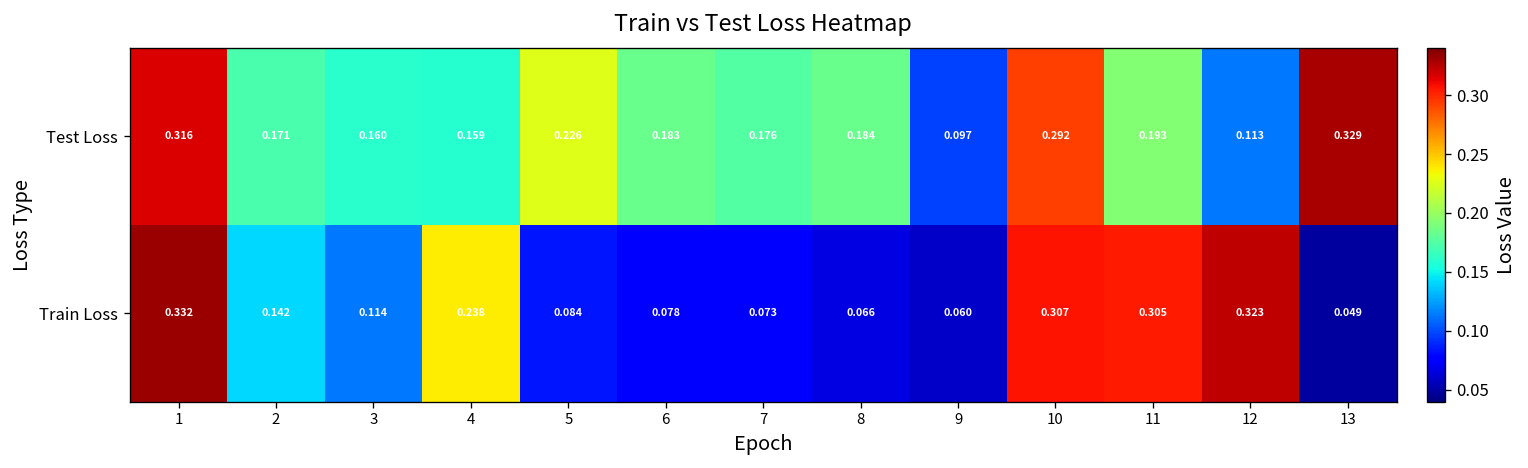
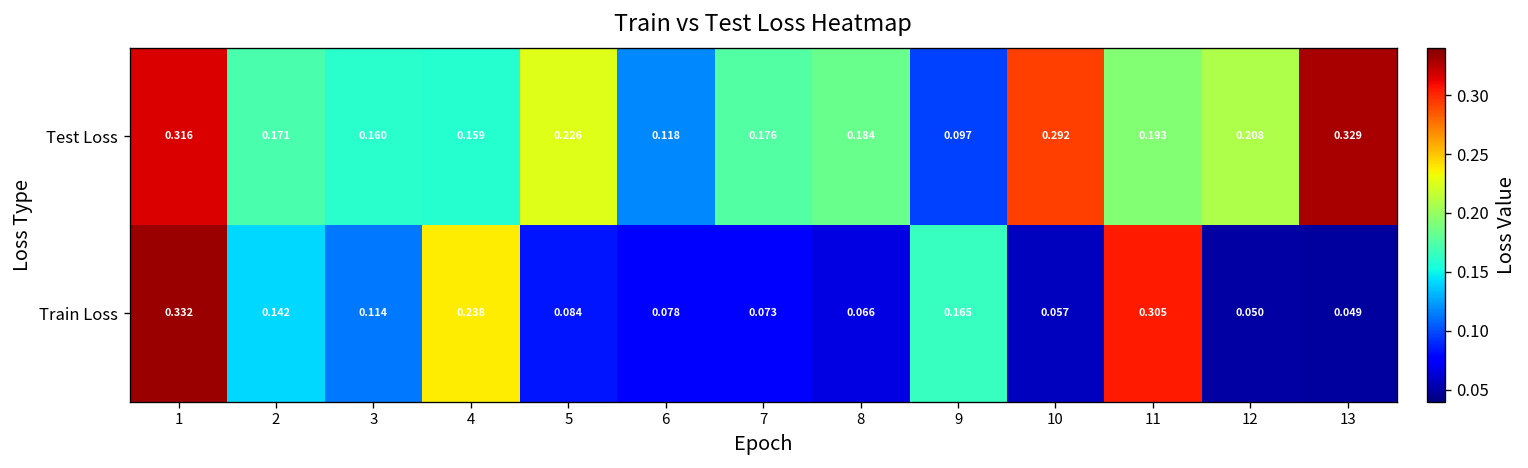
Test Loss, 6: 0.183 -> 0.118
Test Loss, 12: 0.113 -> 0.208
Train Loss, 9: 0.060 -> 0.165
Train Loss, 10: 0.307 -> 0.057
Train Loss, 12: 0.323 -> 0.050
